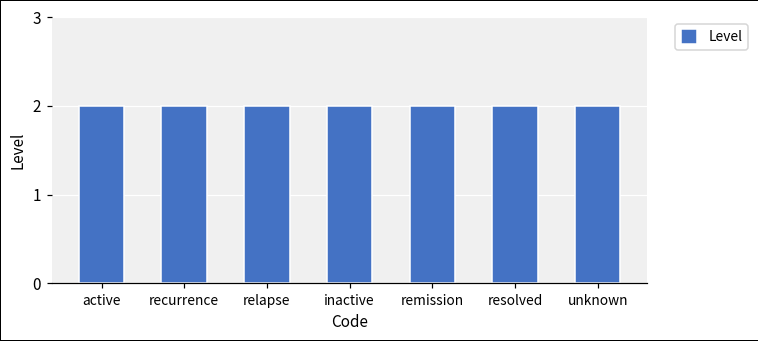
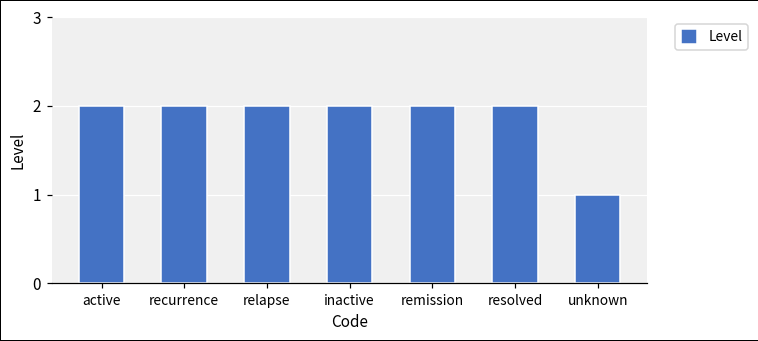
unknown: 2 -> 1
